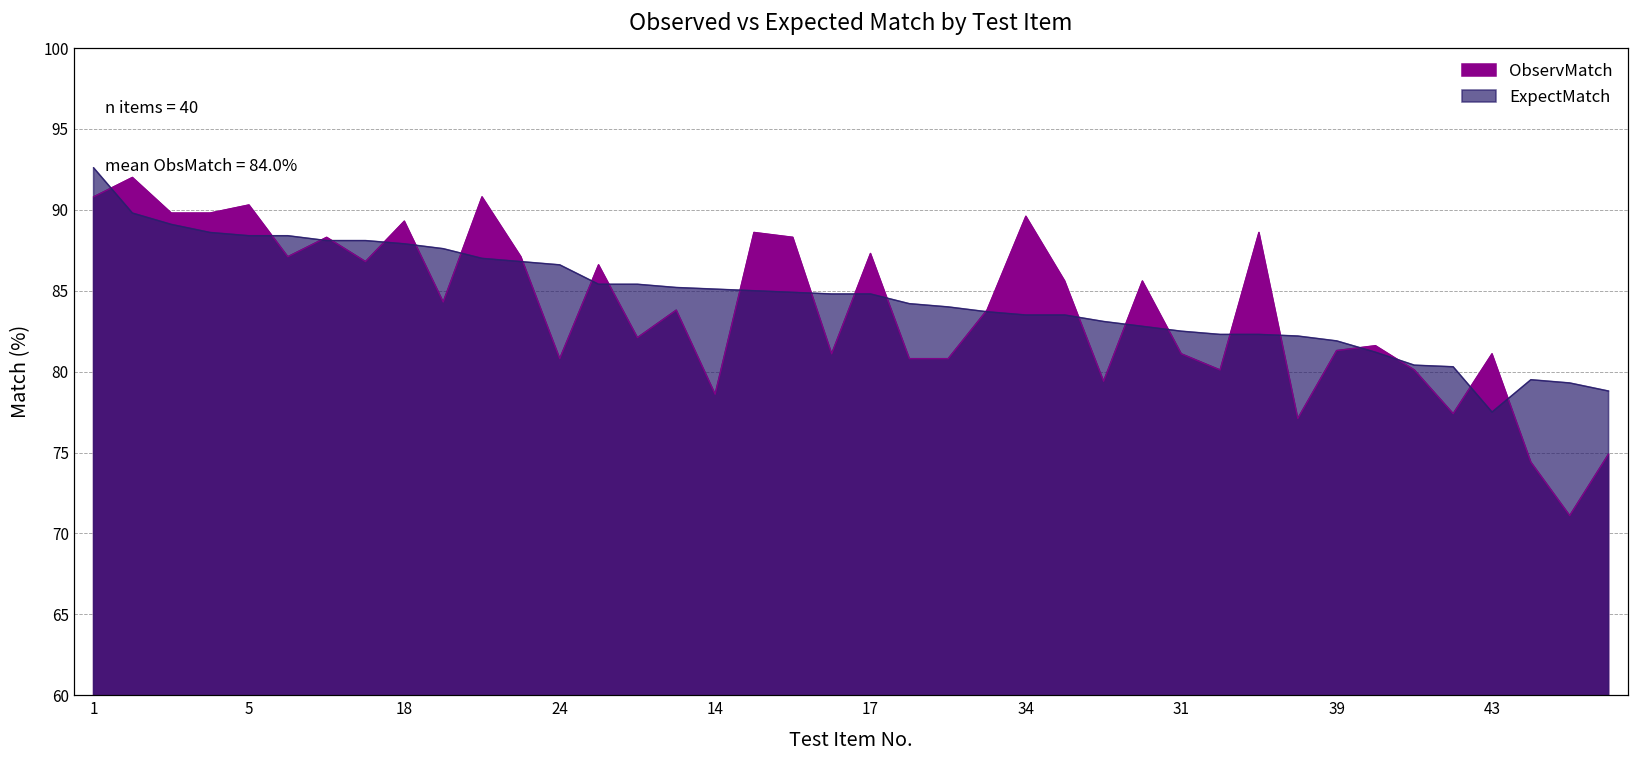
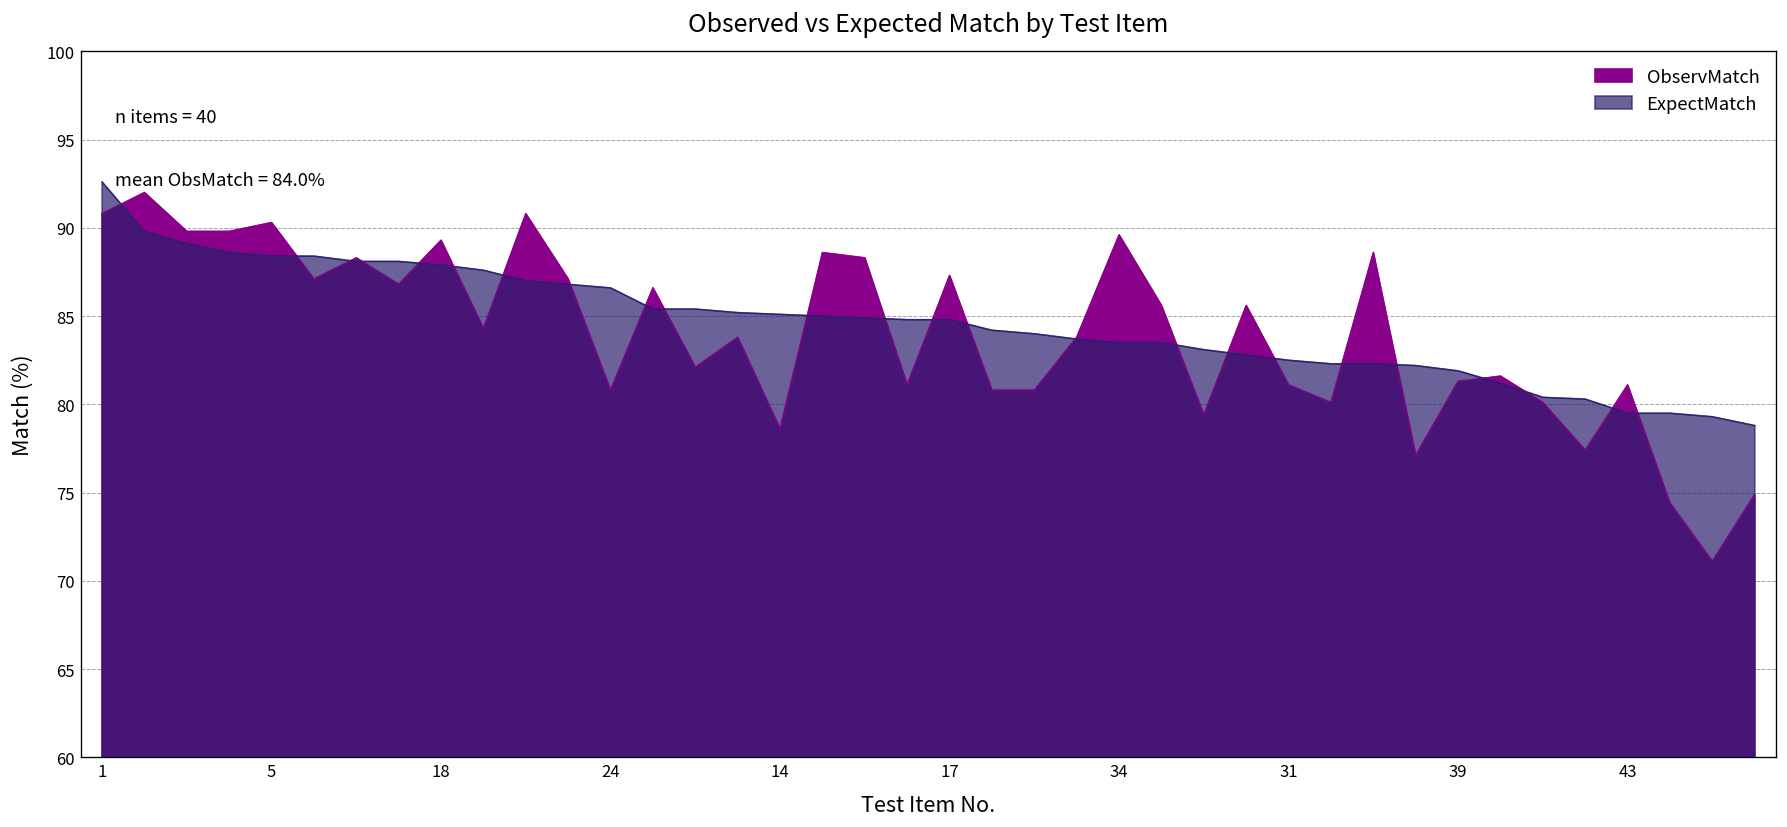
ExpectMatch, 43: 77.5 -> 79.5
